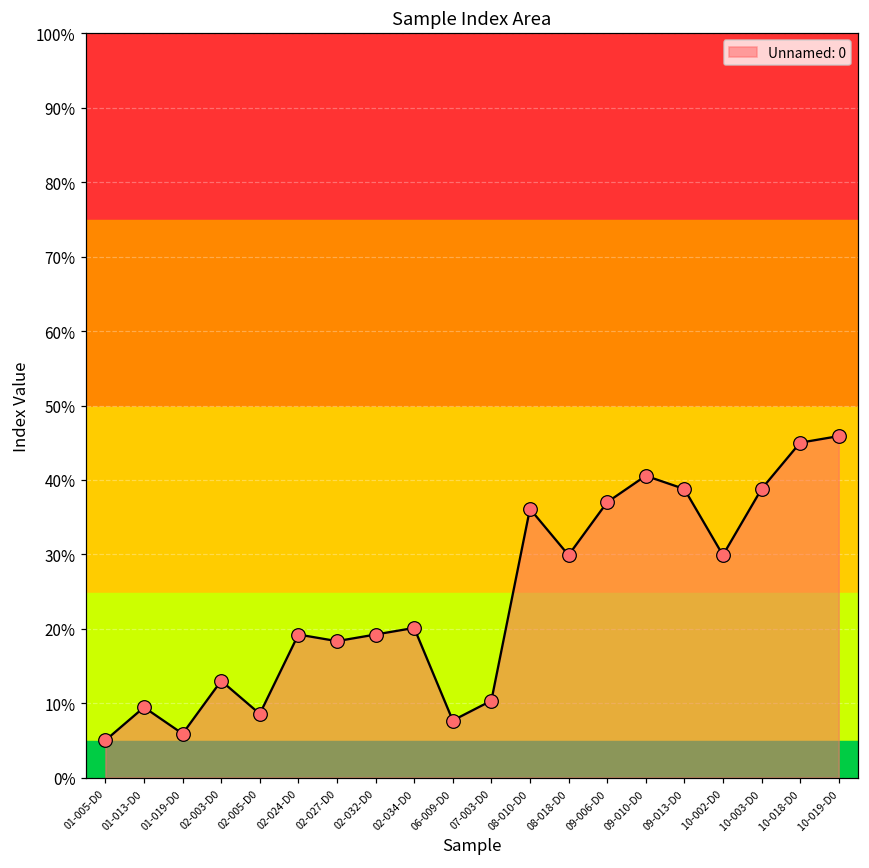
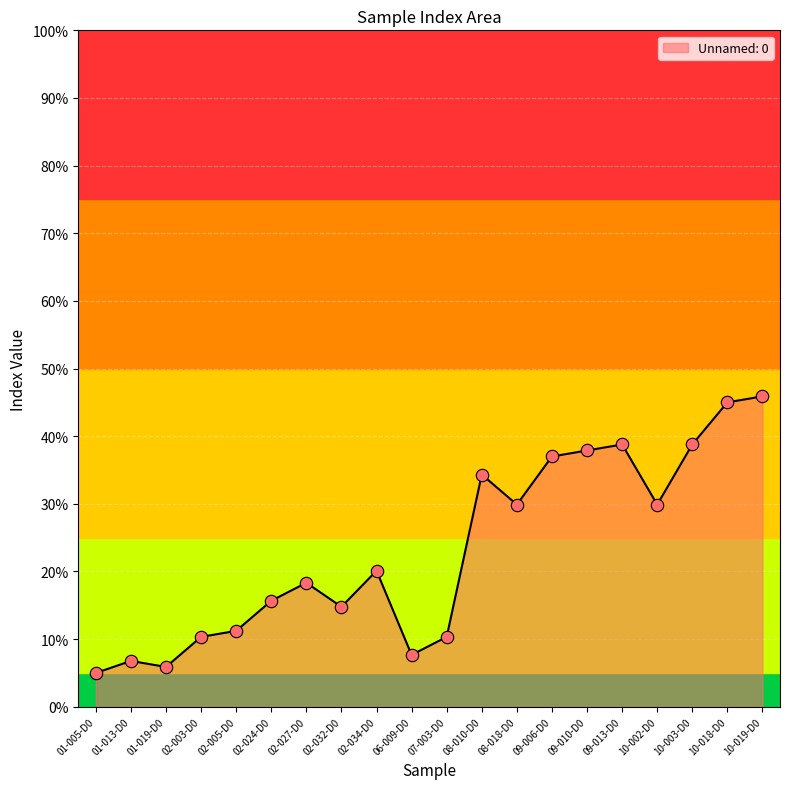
01-013-D0: 9% -> 7%
02-003-D0: 13% -> 10%
02-005-D0: 9% -> 11%
02-024-D0: 19% -> 16%
02-032-D0: 19% -> 15%
08-010-D0: 36% -> 34%
09-010-D0: 41% -> 38%
